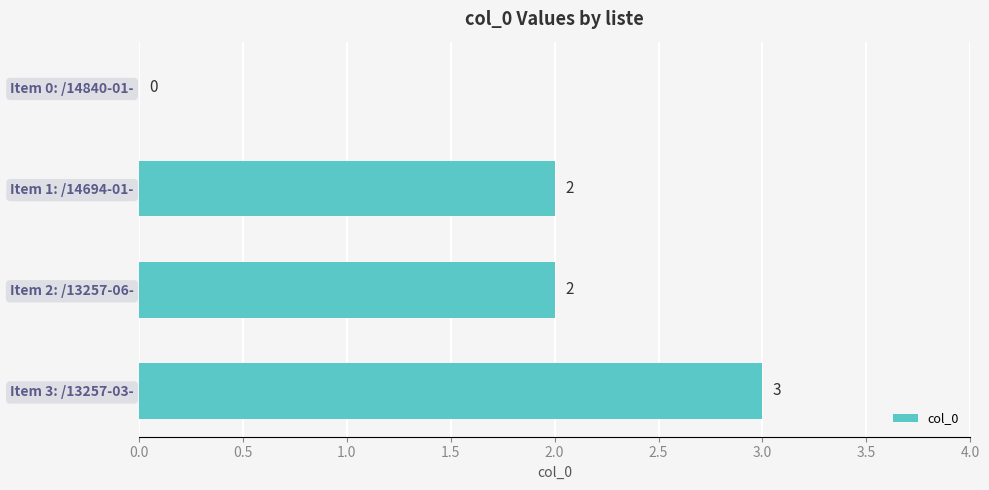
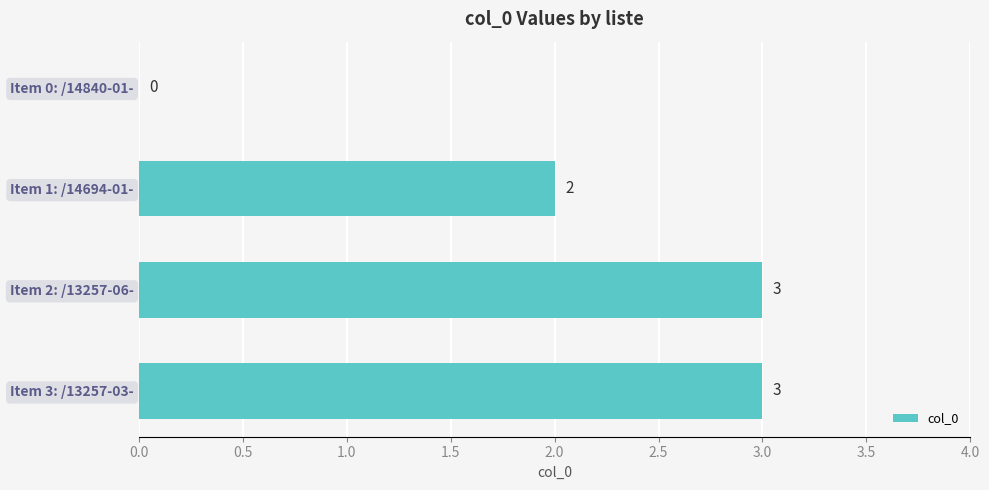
Item 2: /13257-06-: 2 -> 3
